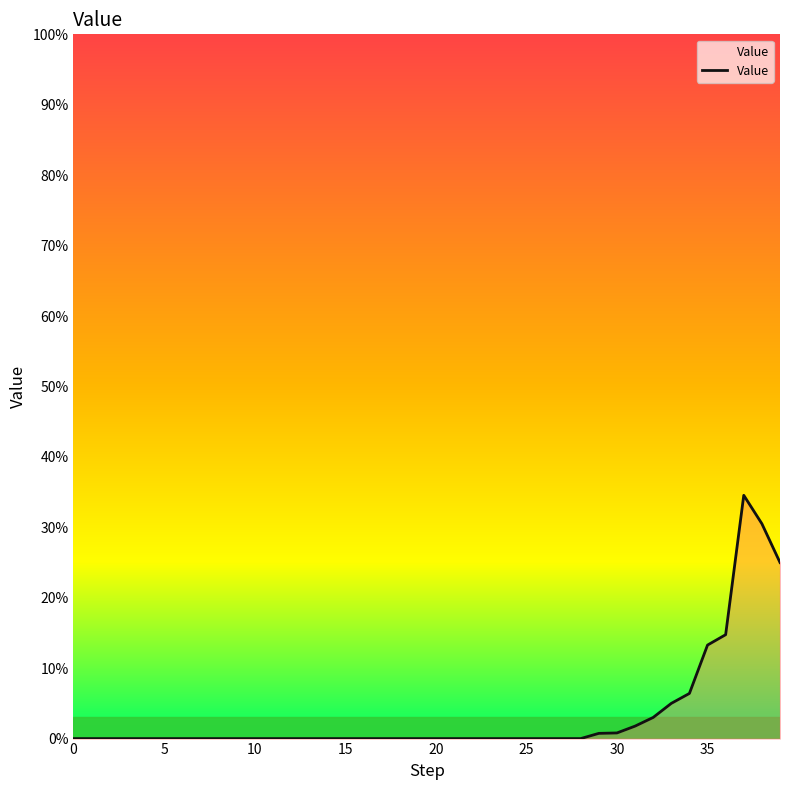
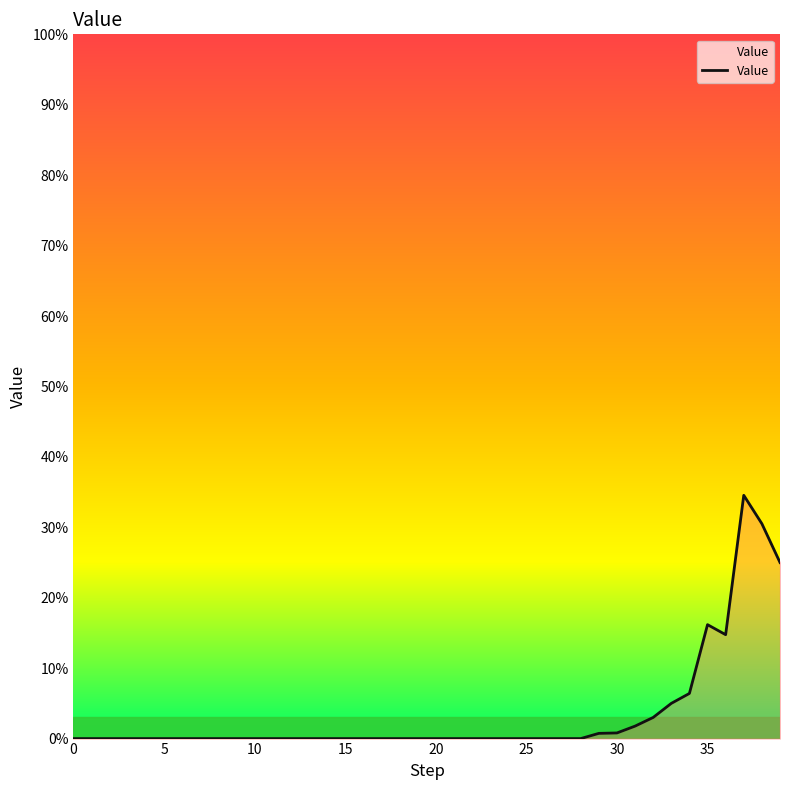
35: 13% -> 16%
